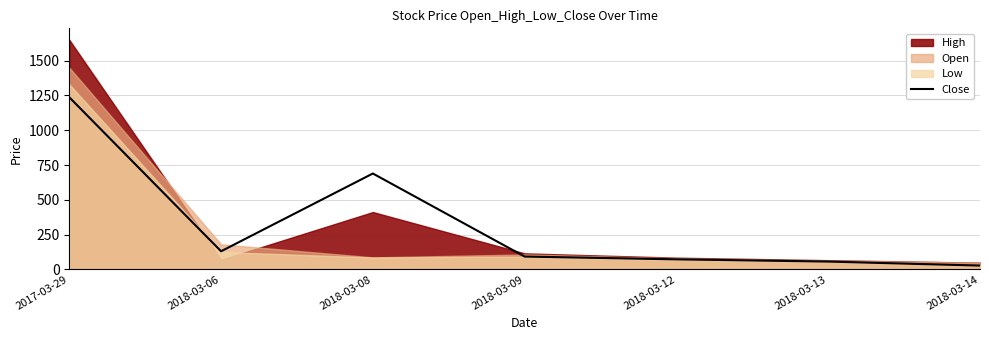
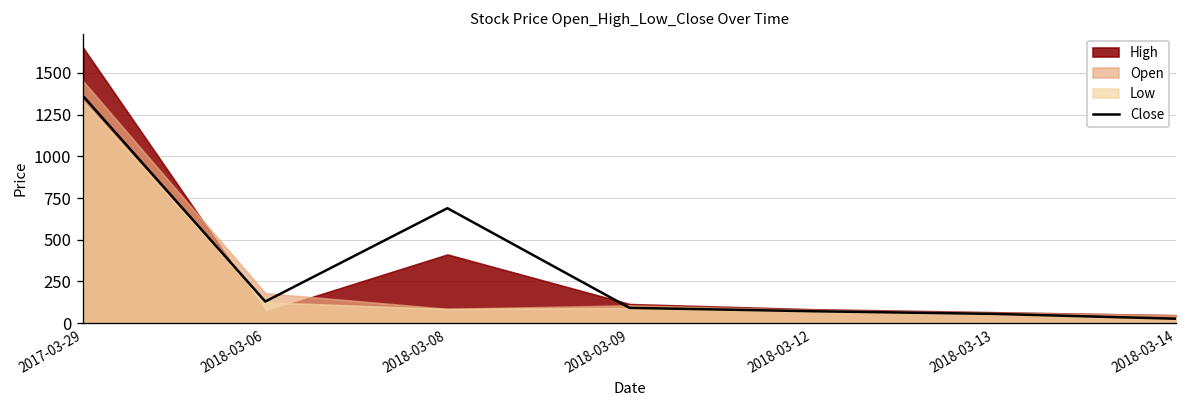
Close, 2017-03-29: 1240 -> 1360
